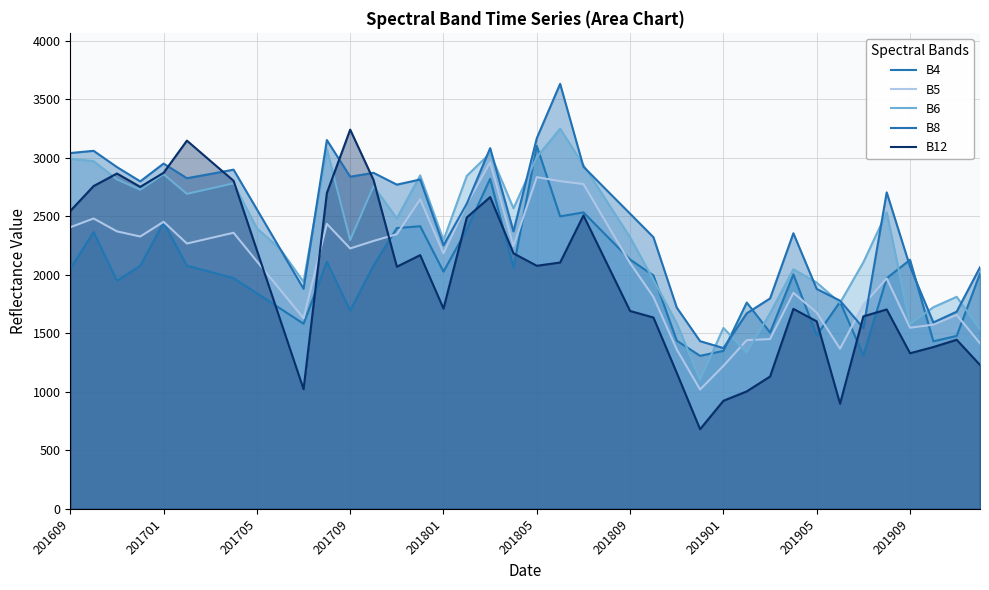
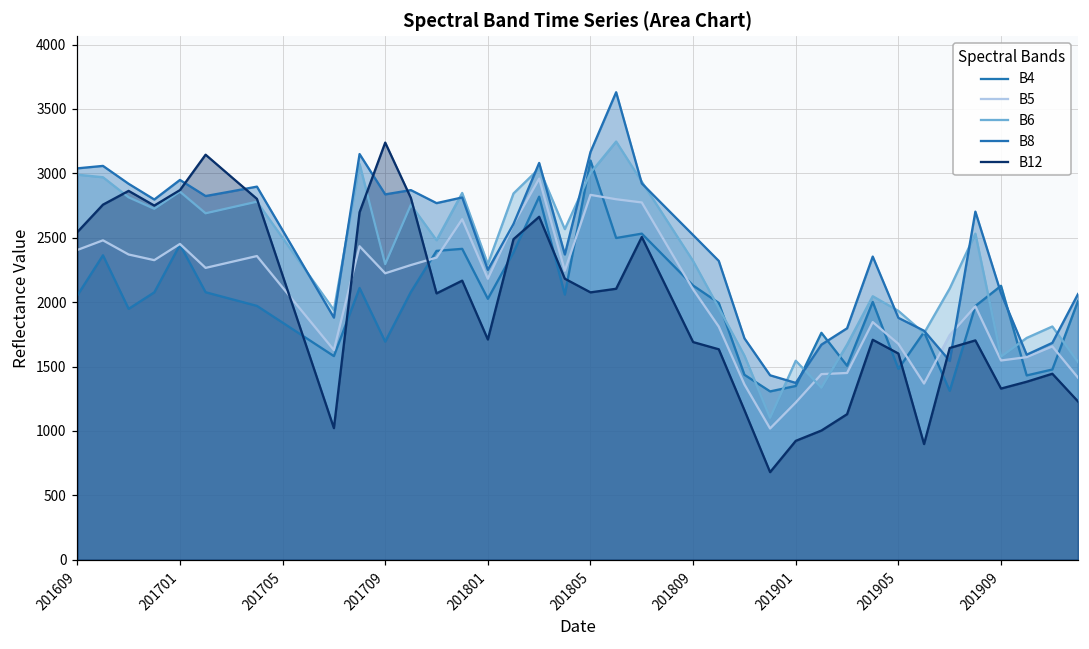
B6, 201705: 2400 -> 2500
